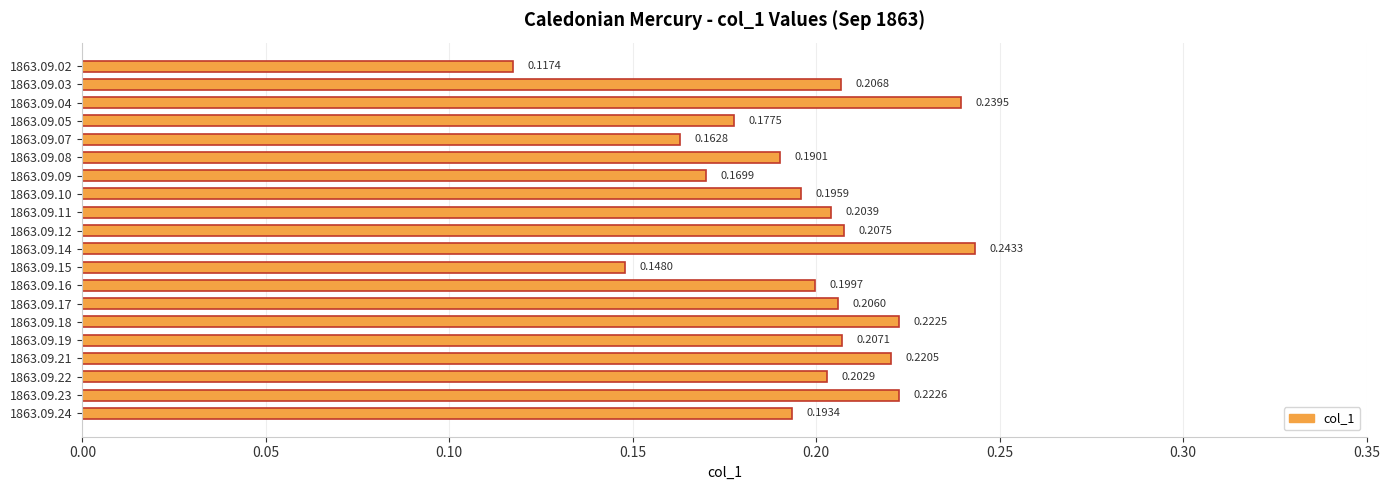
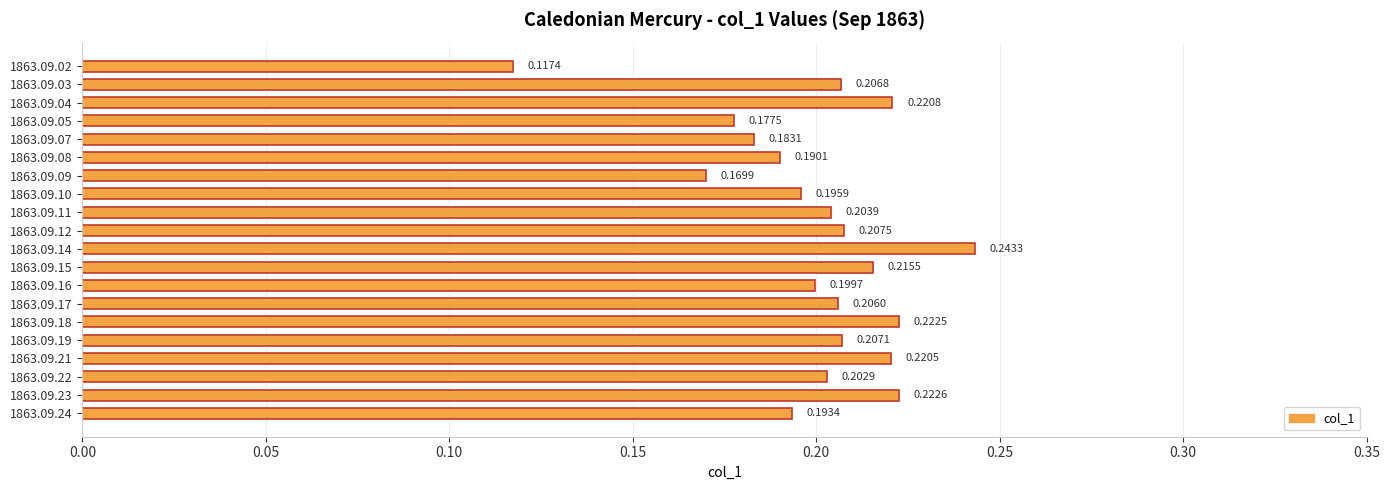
1863.09.04: 0.2395 -> 0.2208
1863.09.07: 0.1628 -> 0.1831
1863.09.15: 0.1480 -> 0.2155
